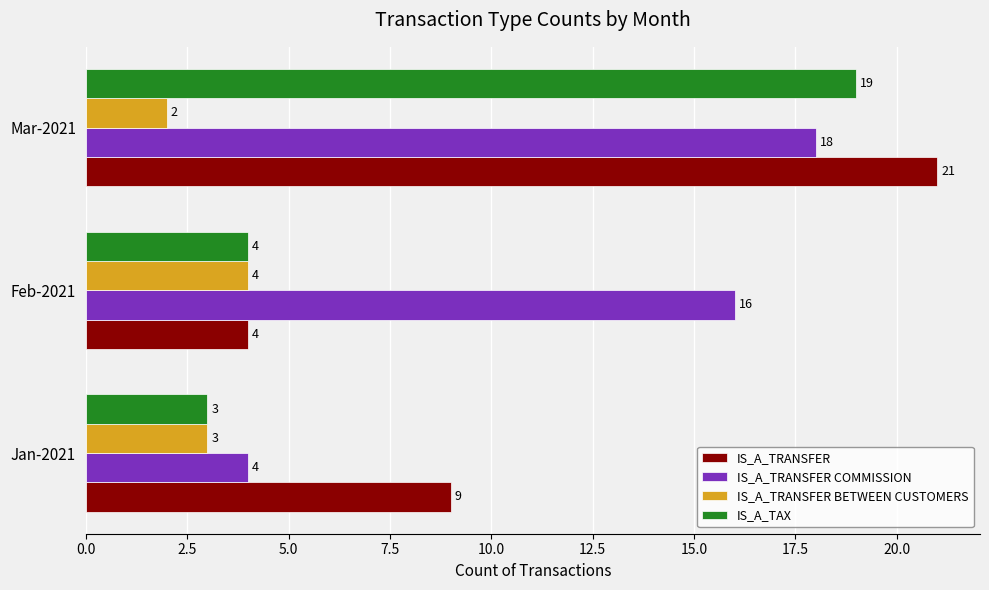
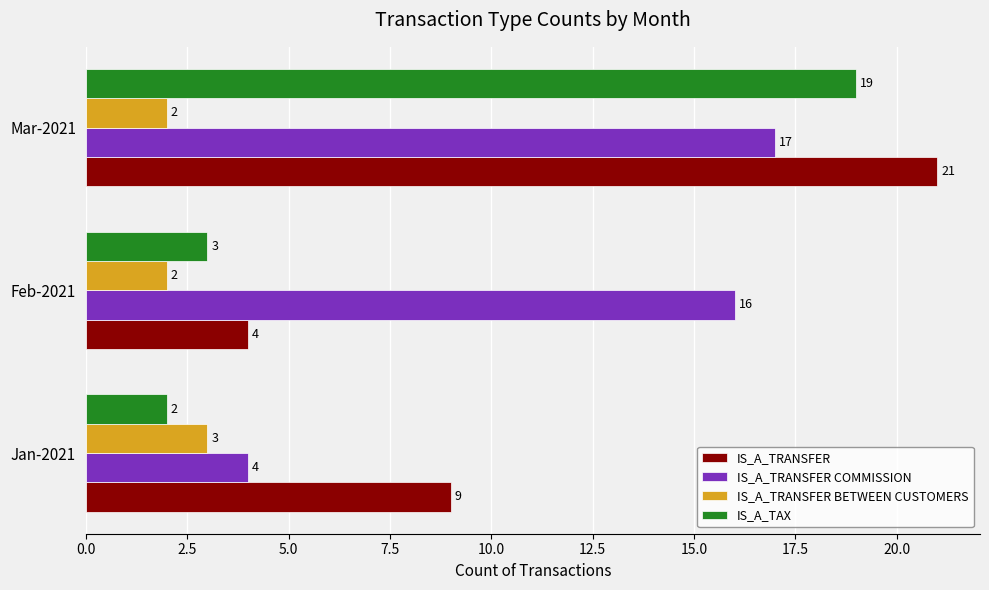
IS_A_TRANSFER COMMISSION, Mar-2021: 18 -> 17
IS_A_TAX, Feb-2021: 4 -> 3
IS_A_TRANSFER BETWEEN CUSTOMERS, Feb-2021: 4 -> 2
IS_A_TAX, Jan-2021: 3 -> 2
